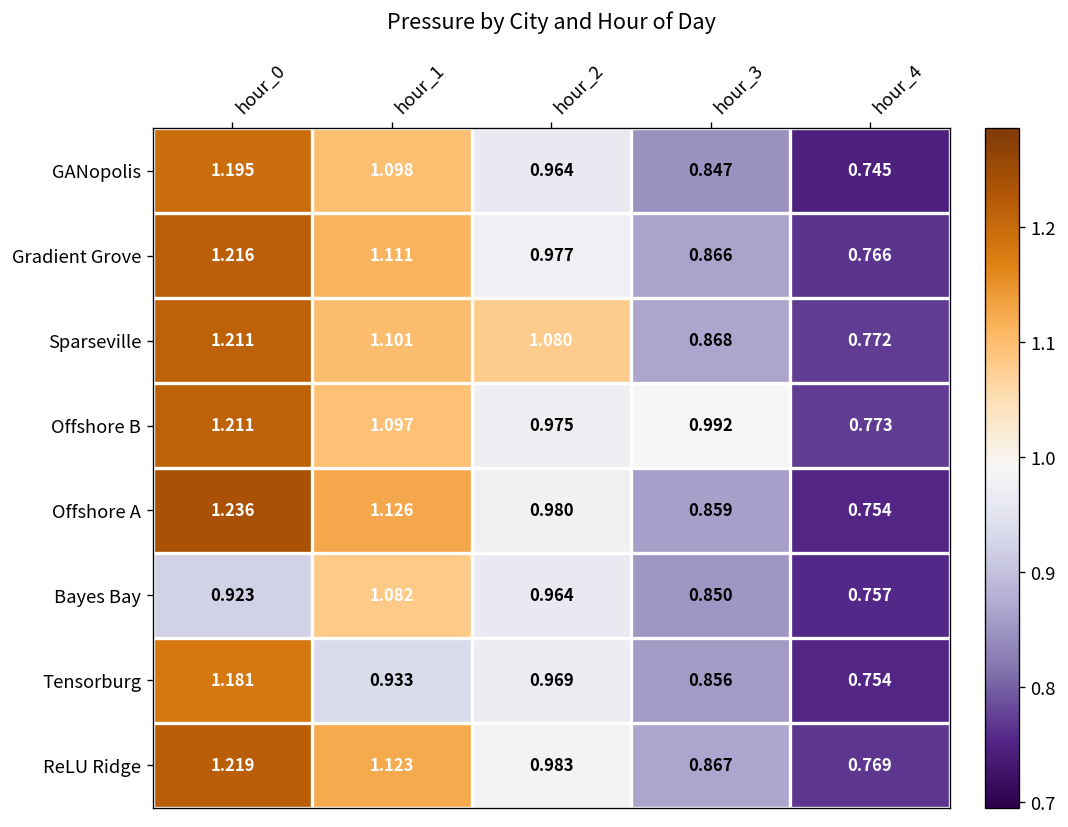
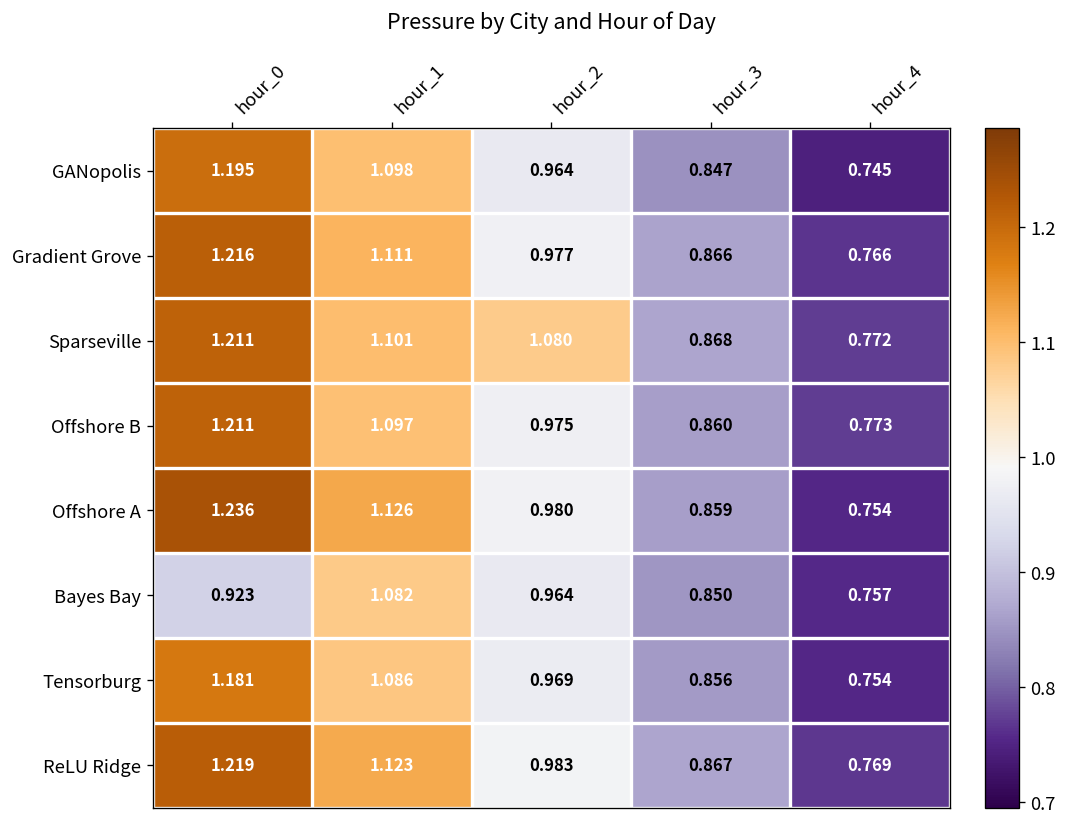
Offshore B, hour_3: 0.992 -> 0.860
Tensorburg, hour_1: 0.933 -> 1.086
